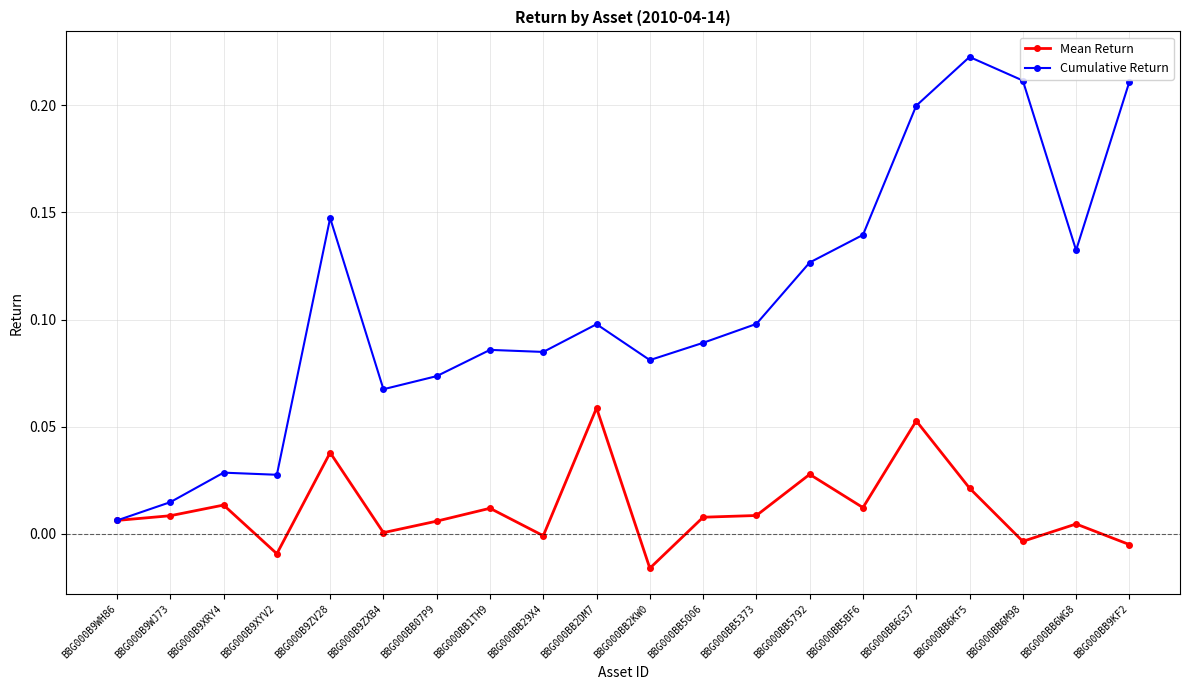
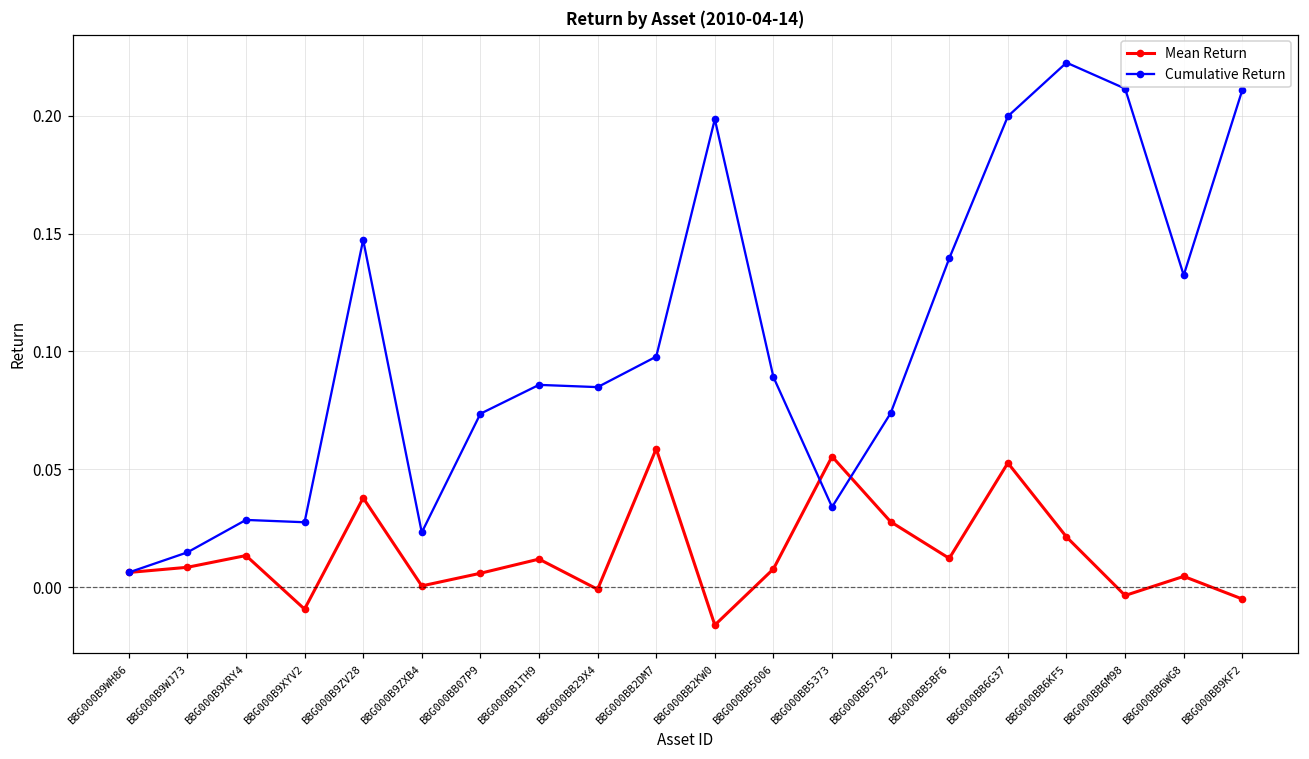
Cumulative Return, BBG000B9ZXB4: 0.067 -> 0.023
Cumulative Return, BBG000BB2KW0: 0.081 -> 0.199
Mean Return, BBG000BB5373: 0.009 -> 0.055
Cumulative Return, BBG000BB5373: 0.098 -> 0.034
Cumulative Return, BBG000BB5792: 0.127 -> 0.074
